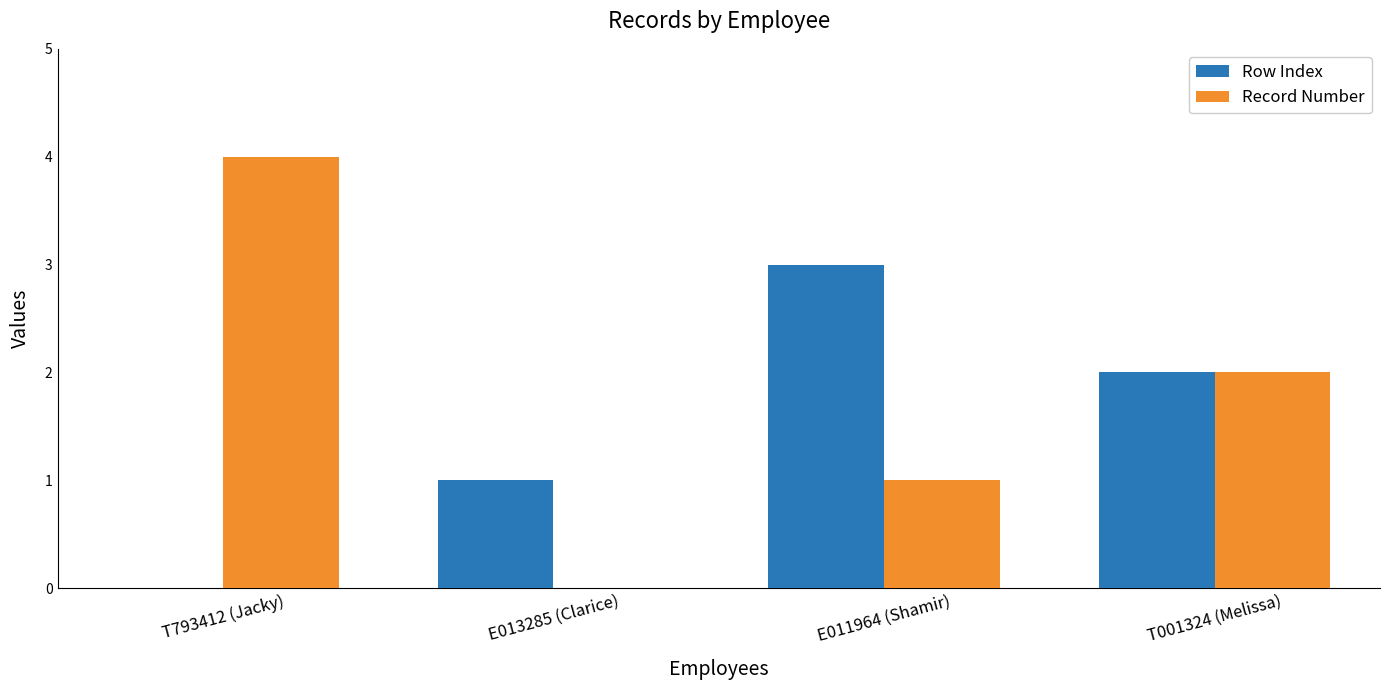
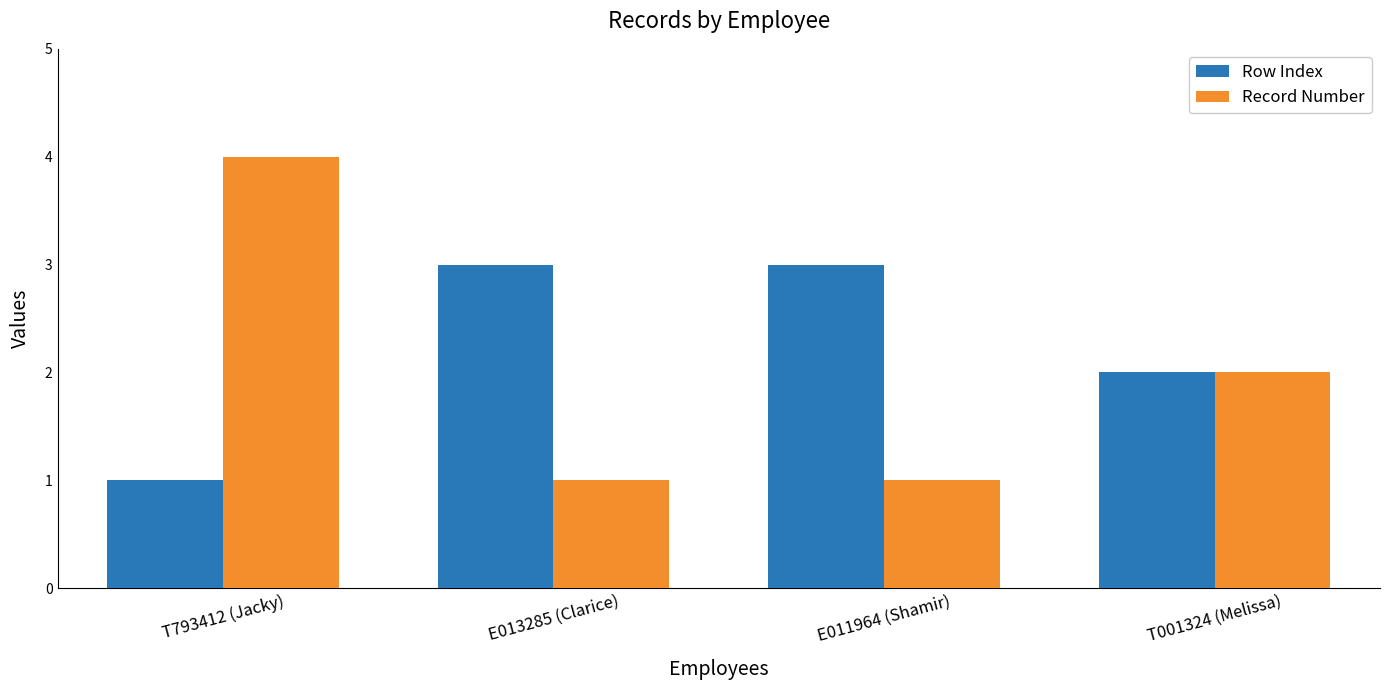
Row Index, T793412 (Jacky): 0 -> 1
Row Index, E013285 (Clarice): 1 -> 3
Record Number, E013285 (Clarice): 0 -> 1
